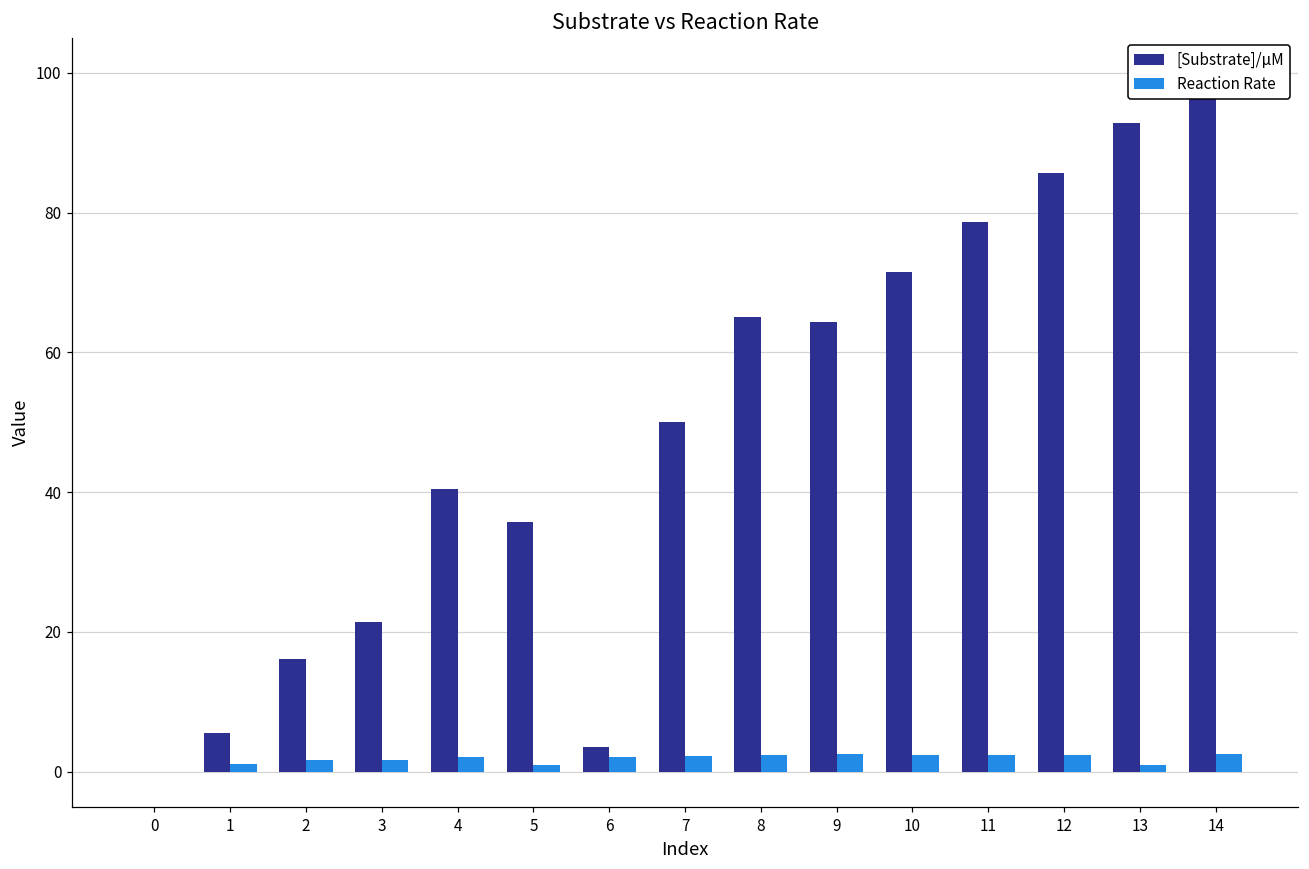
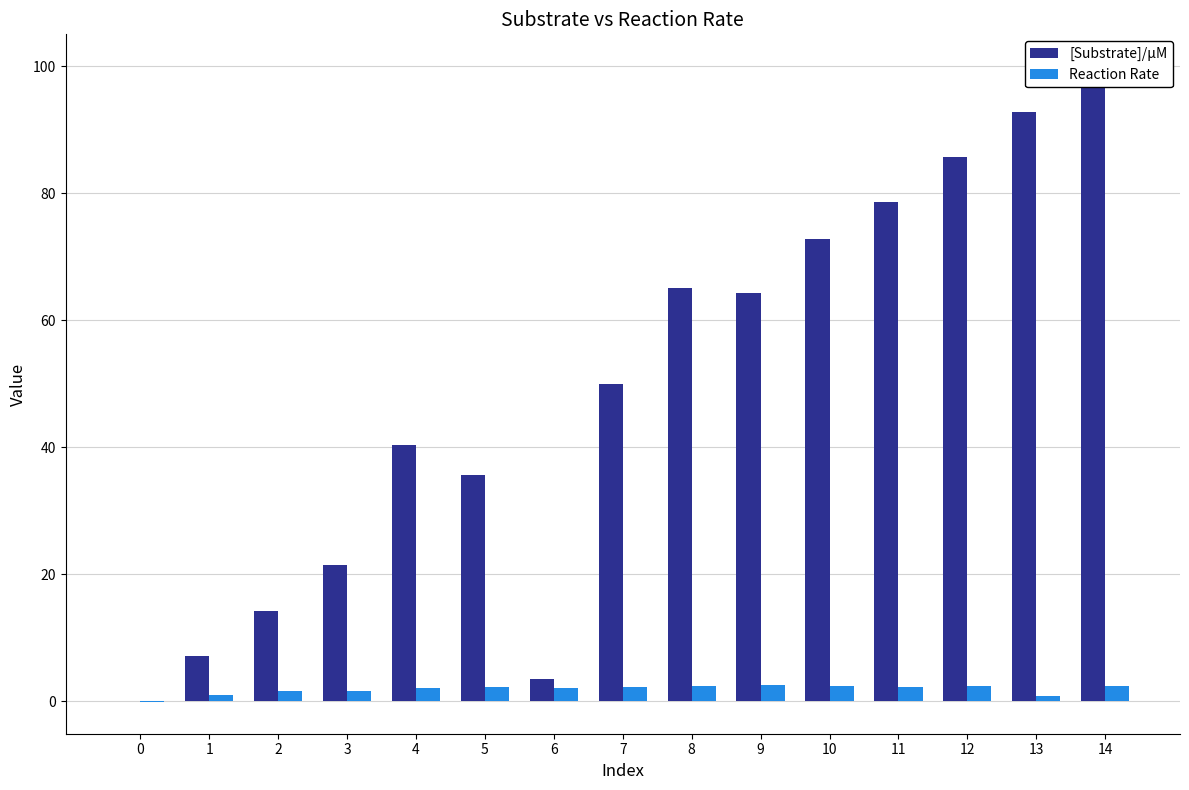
[Substrate]/µM, 1: 6 -> 7
[Substrate]/µM, 2: 16 -> 14
Reaction Rate, 5: 1 -> 2
[Substrate]/µM, 10: 71 -> 73
